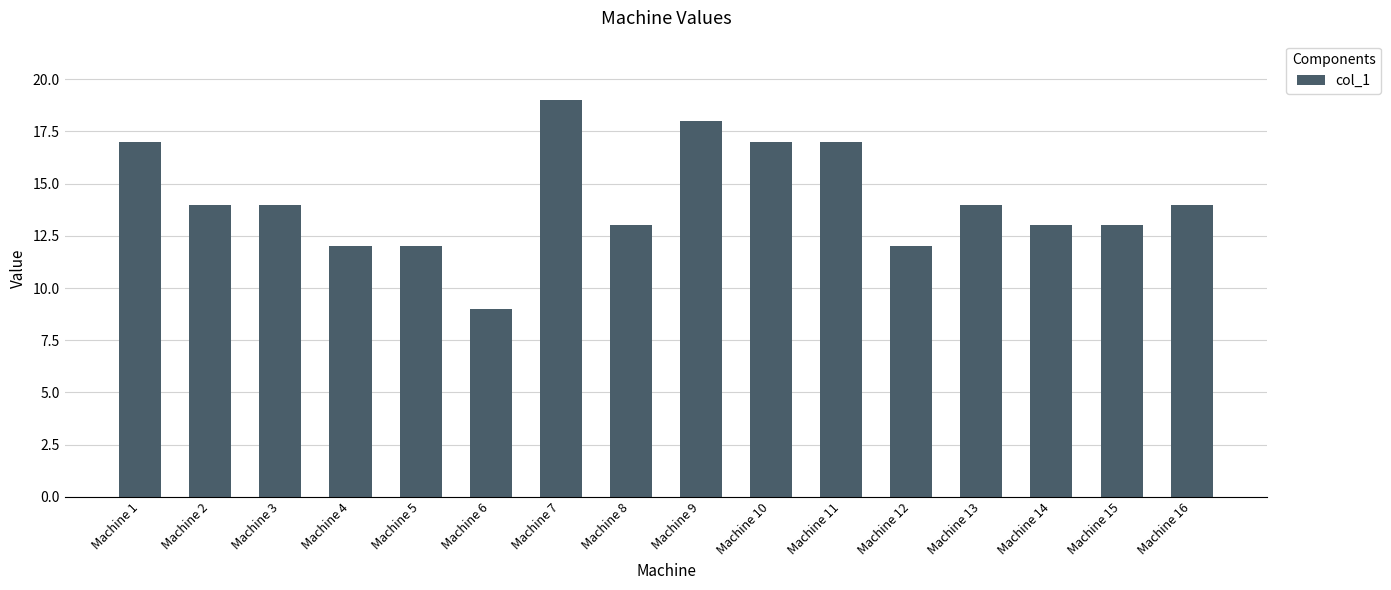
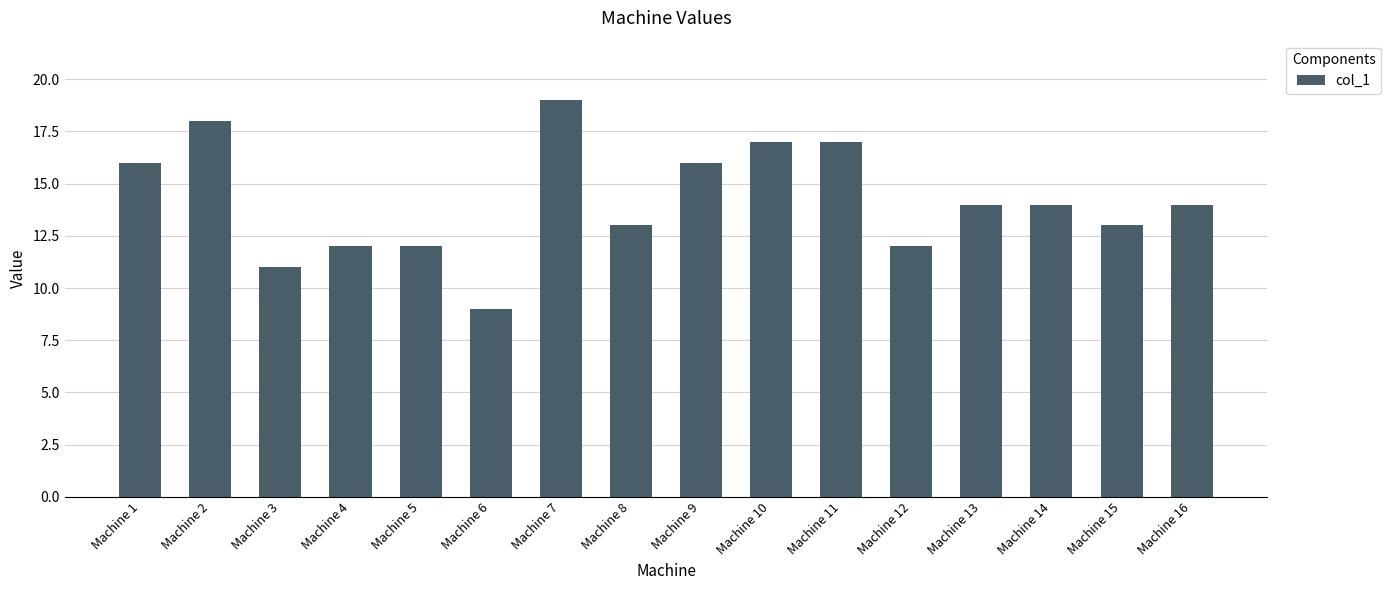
Machine 1: 17 -> 16
Machine 2: 14 -> 18
Machine 3: 14 -> 11
Machine 9: 18 -> 16
Machine 14: 13 -> 14
